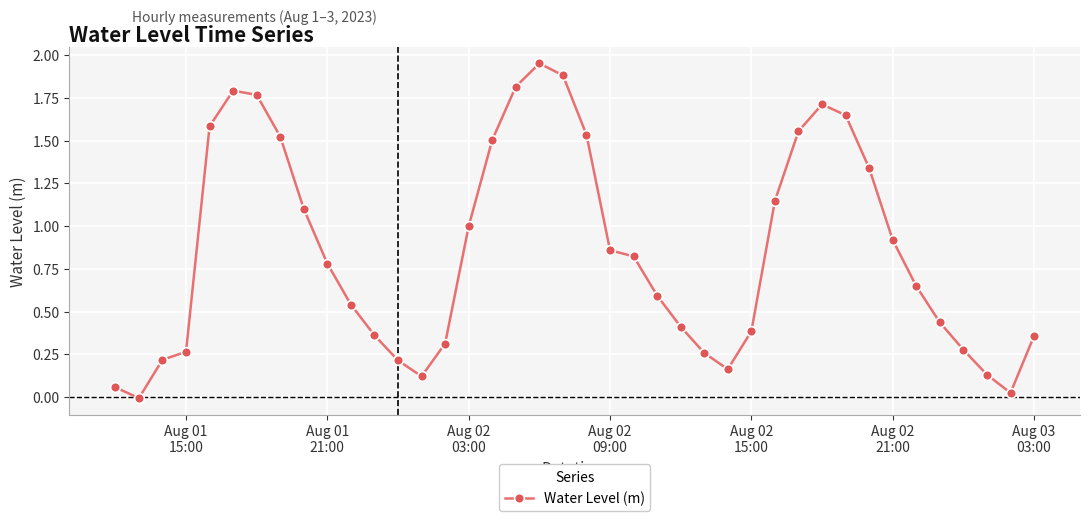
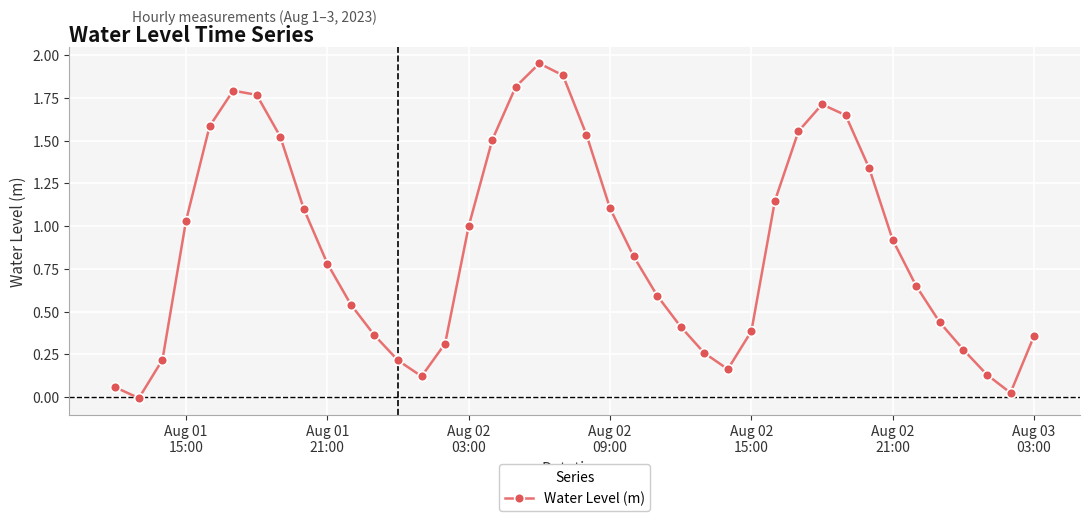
Aug 01 15:00: 0.26 -> 1.03
Aug 02 09:00: 0.86 -> 1.10
